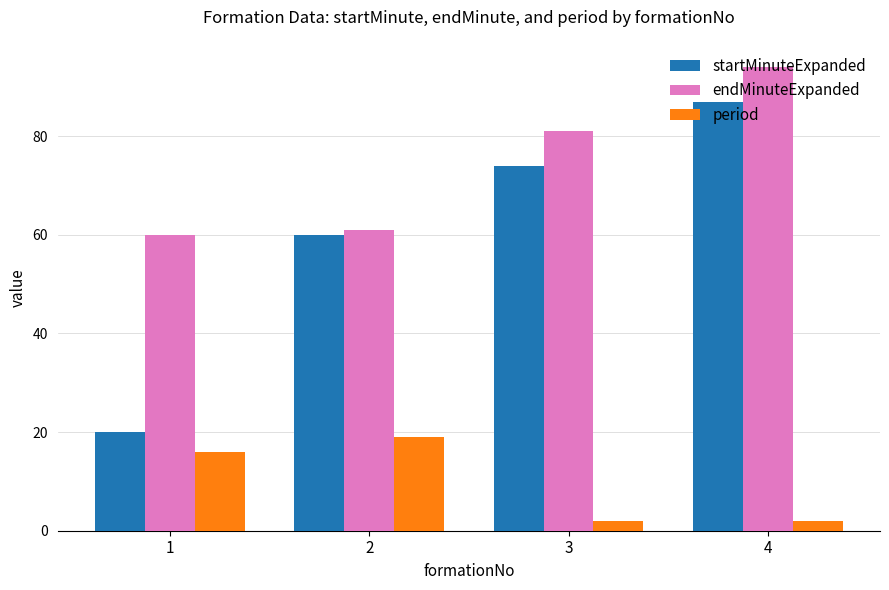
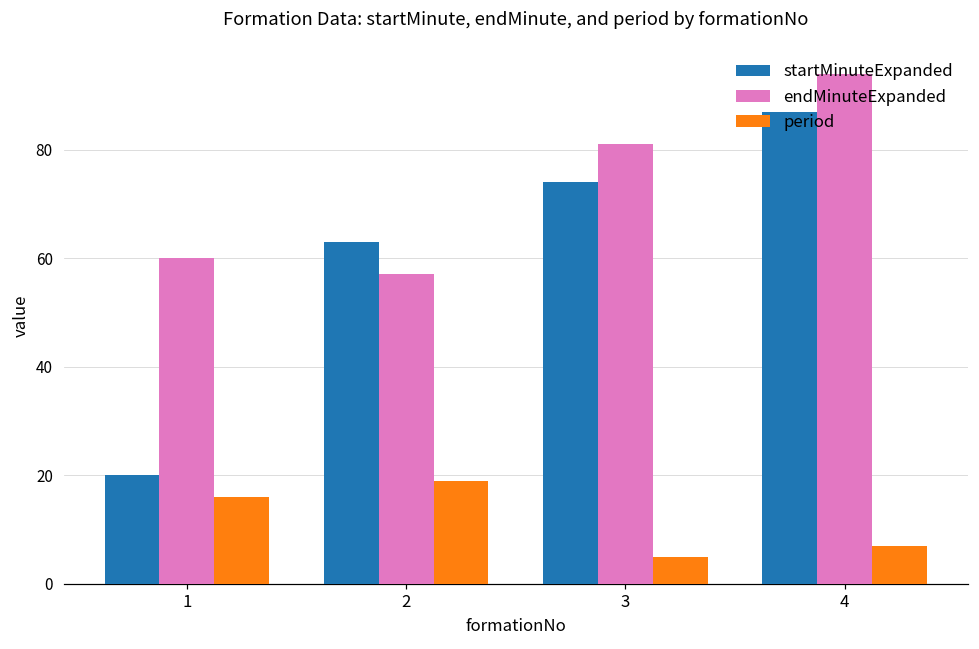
startMinuteExpanded, 2: 60 -> 63
endMinuteExpanded, 2: 61 -> 57
period, 3: 2 -> 5
period, 4: 2 -> 7
